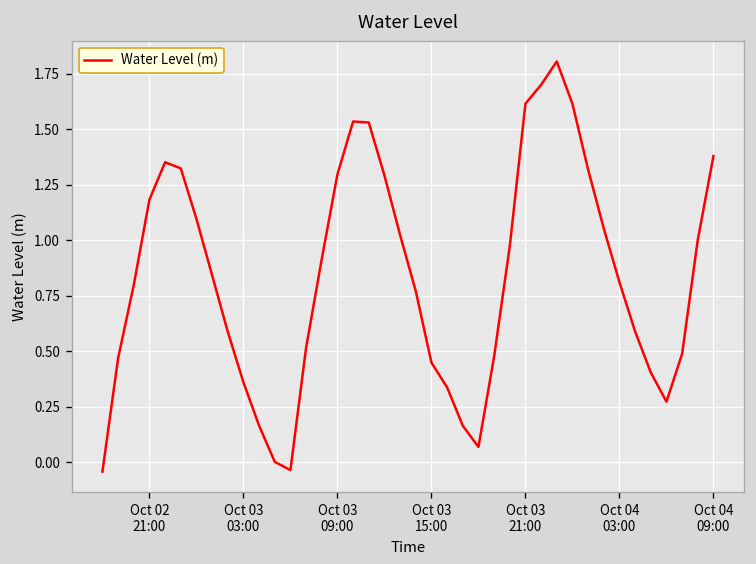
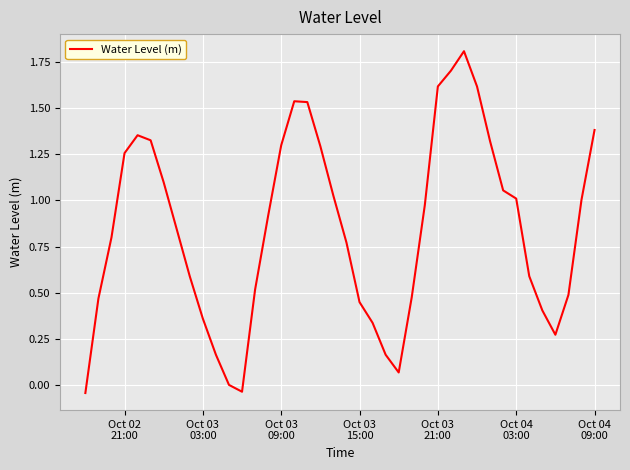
Oct 02 21:00: 1.18 -> 1.26
Oct 04 03:00: 0.81 -> 1.01
